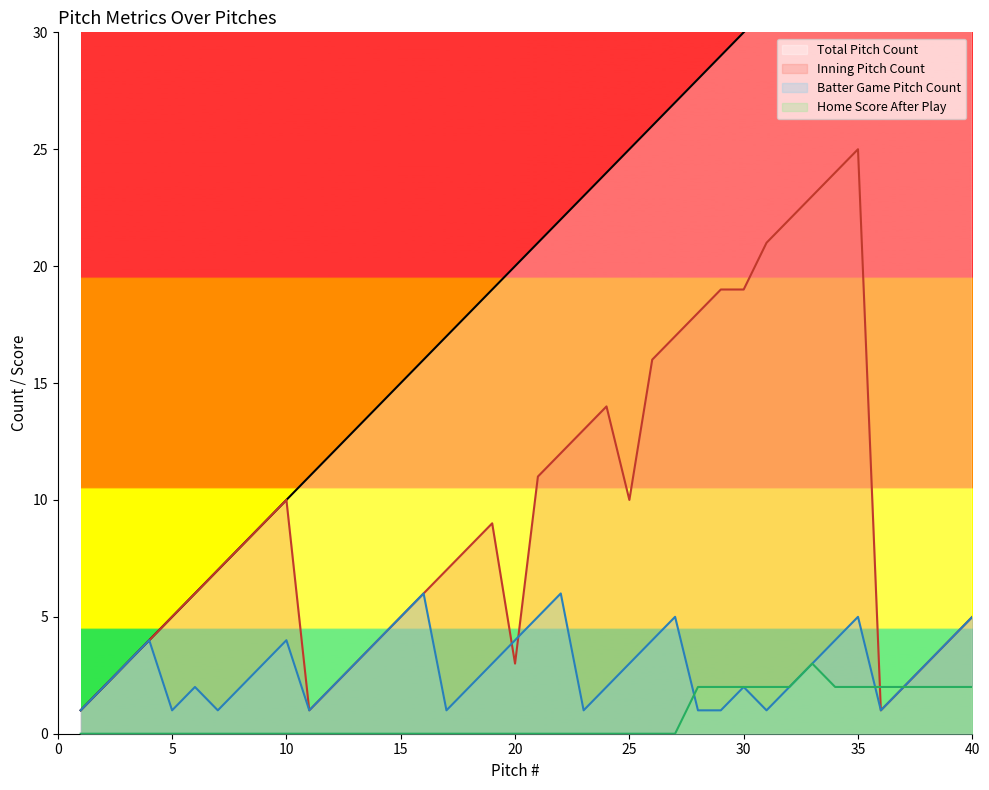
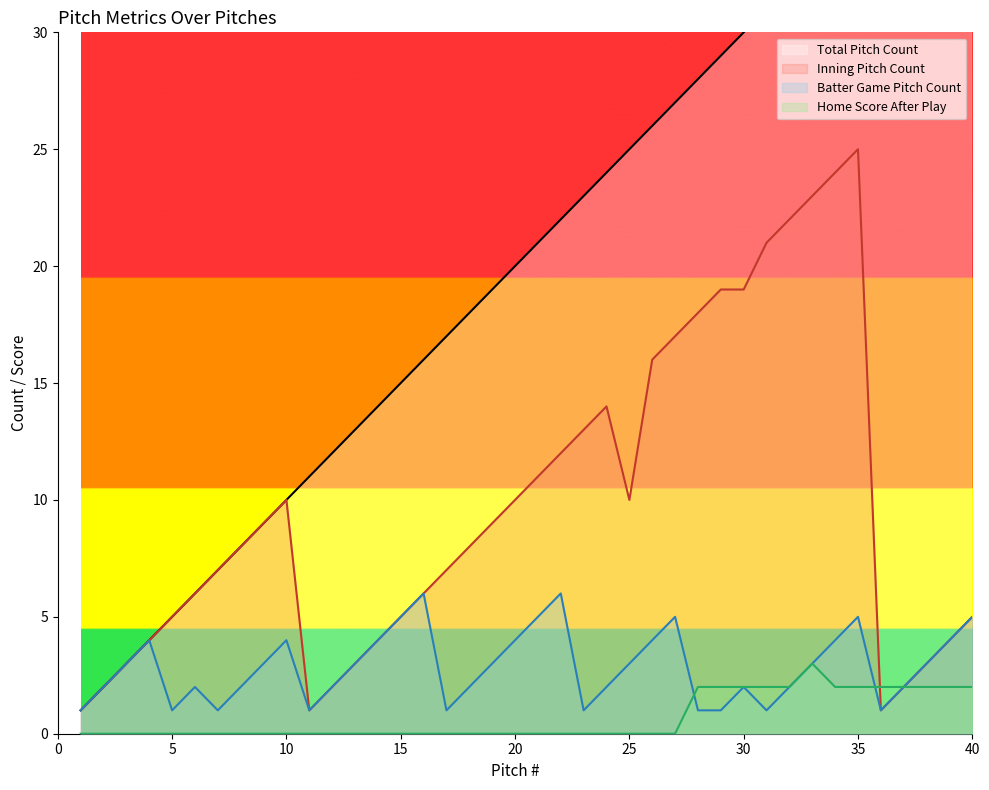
Inning Pitch Count, 20: 3 -> 10
